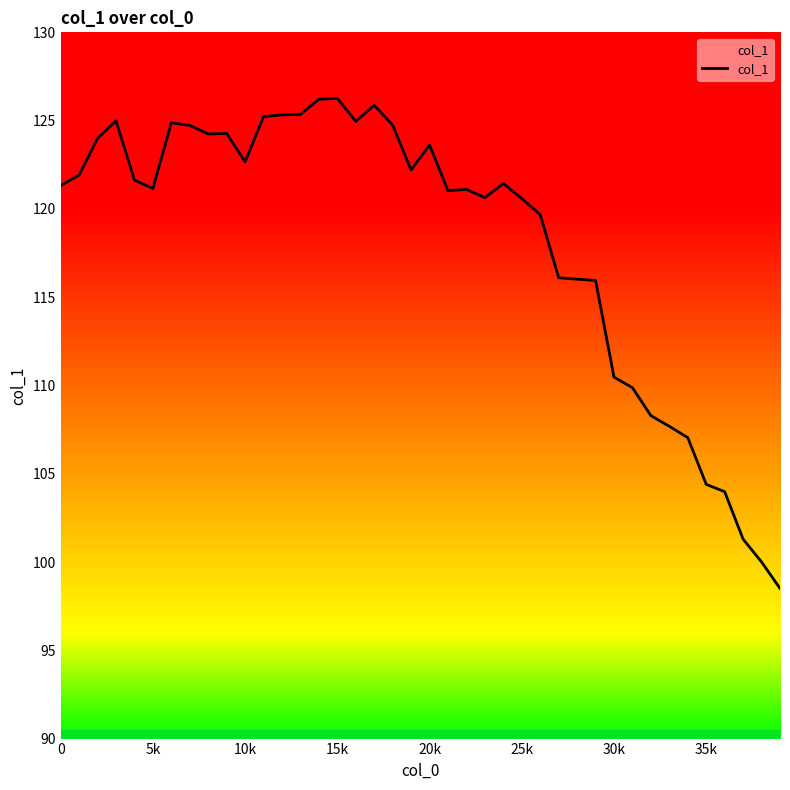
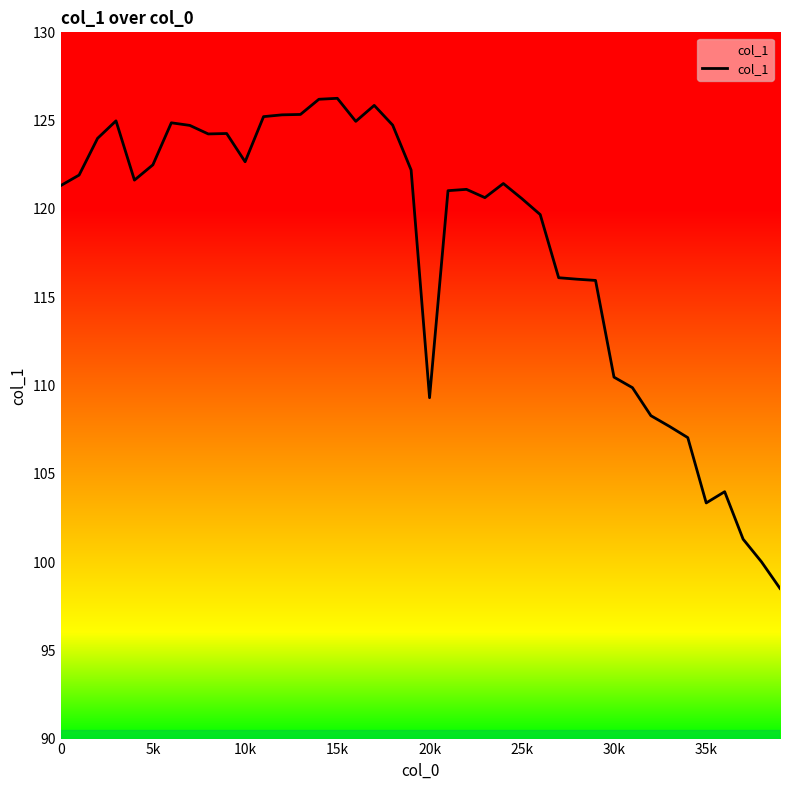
5k: 121.2 -> 122.5
20k: 123.6 -> 109.3
35k: 104.4 -> 103.3
